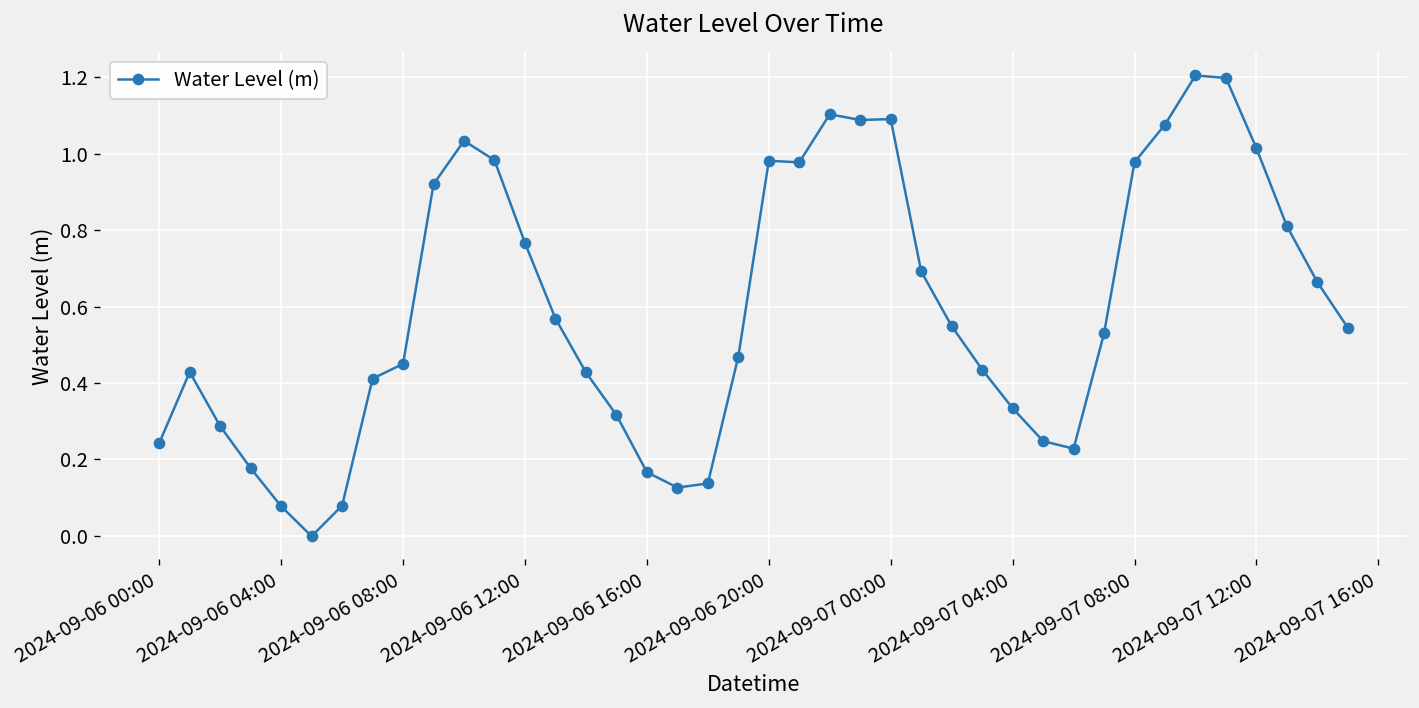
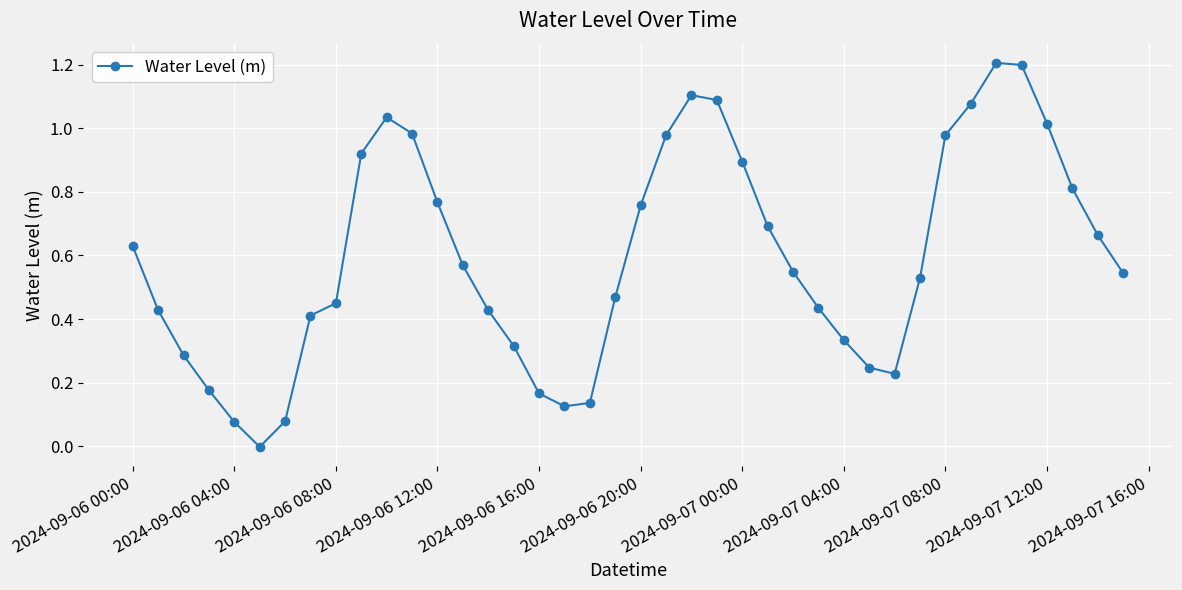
2024-09-06 00:00: 0.24 -> 0.63
2024-09-06 20:00: 0.98 -> 0.76
2024-09-07 00:00: 1.09 -> 0.89
